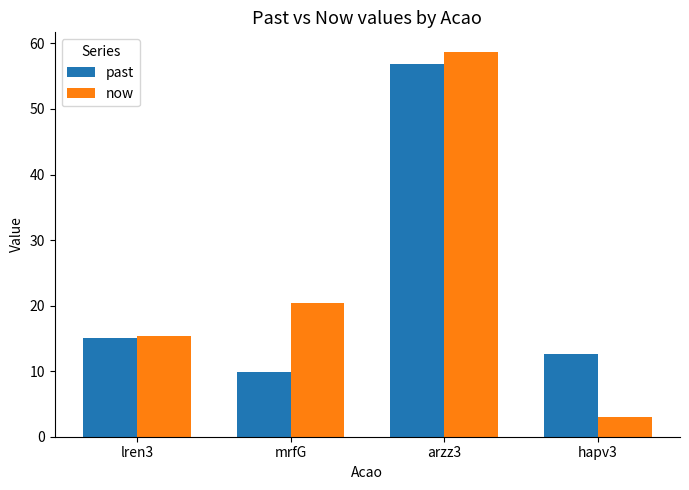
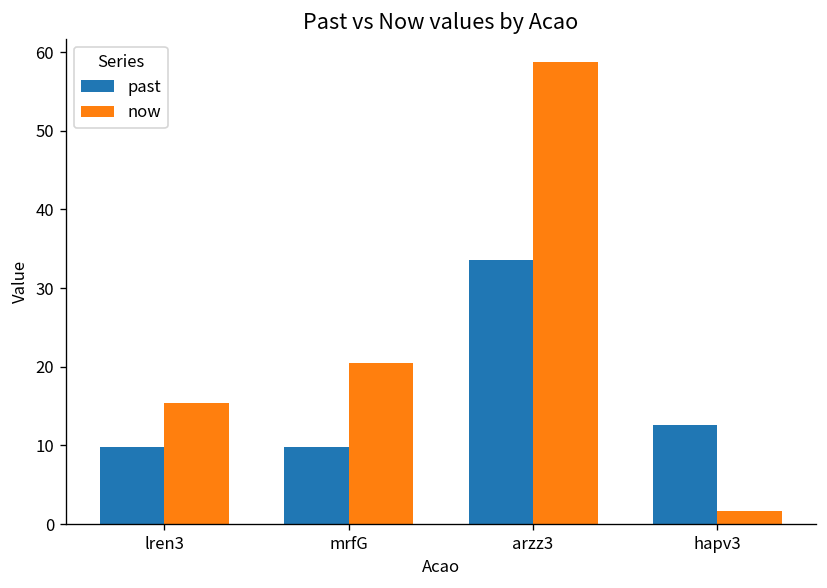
past, lren3: 15 -> 10
past, arzz3: 57 -> 34
now, hapv3: 3 -> 2
